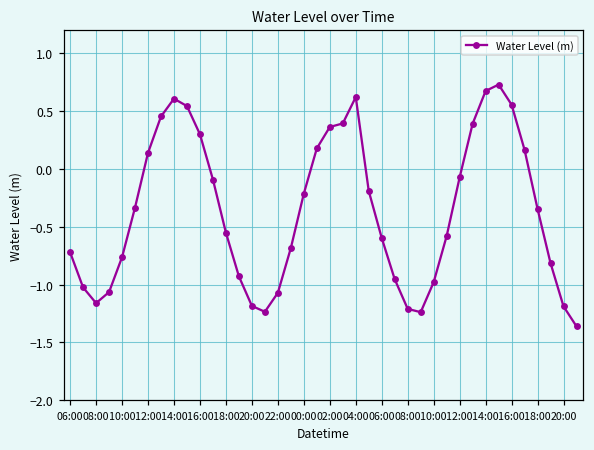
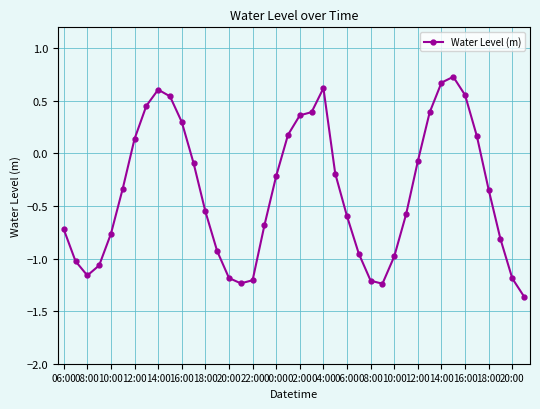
22:00: -1.07 -> -1.21
